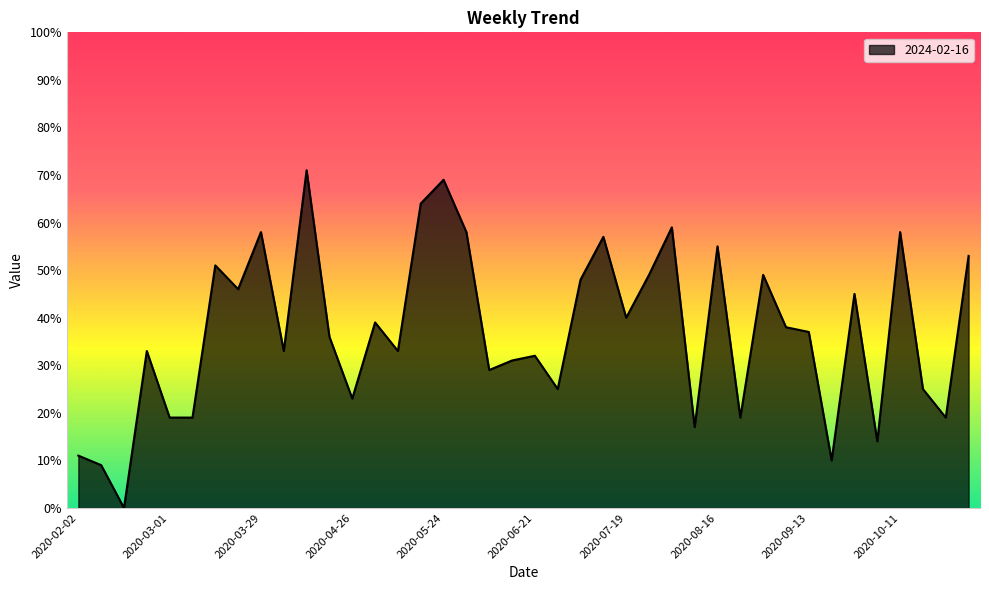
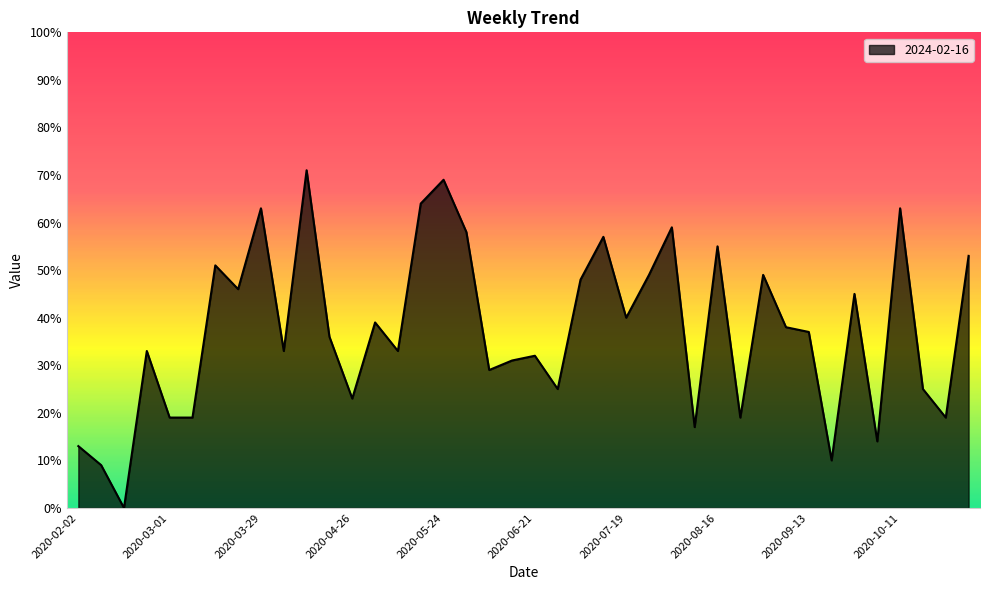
2020-02-02: 11% -> 13%
2020-03-29: 58% -> 63%
2020-10-11: 58% -> 63%
